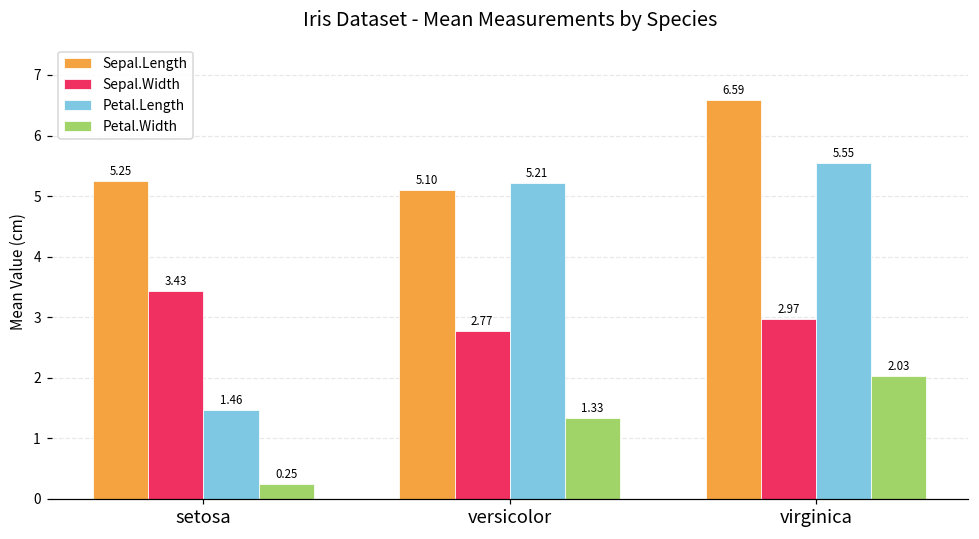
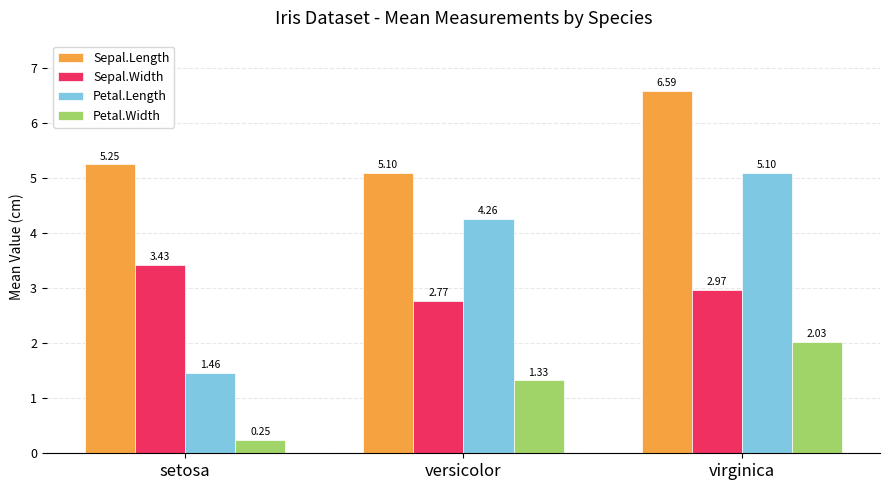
Petal.Length, versicolor: 5.21 -> 4.26
Petal.Length, virginica: 5.55 -> 5.10
